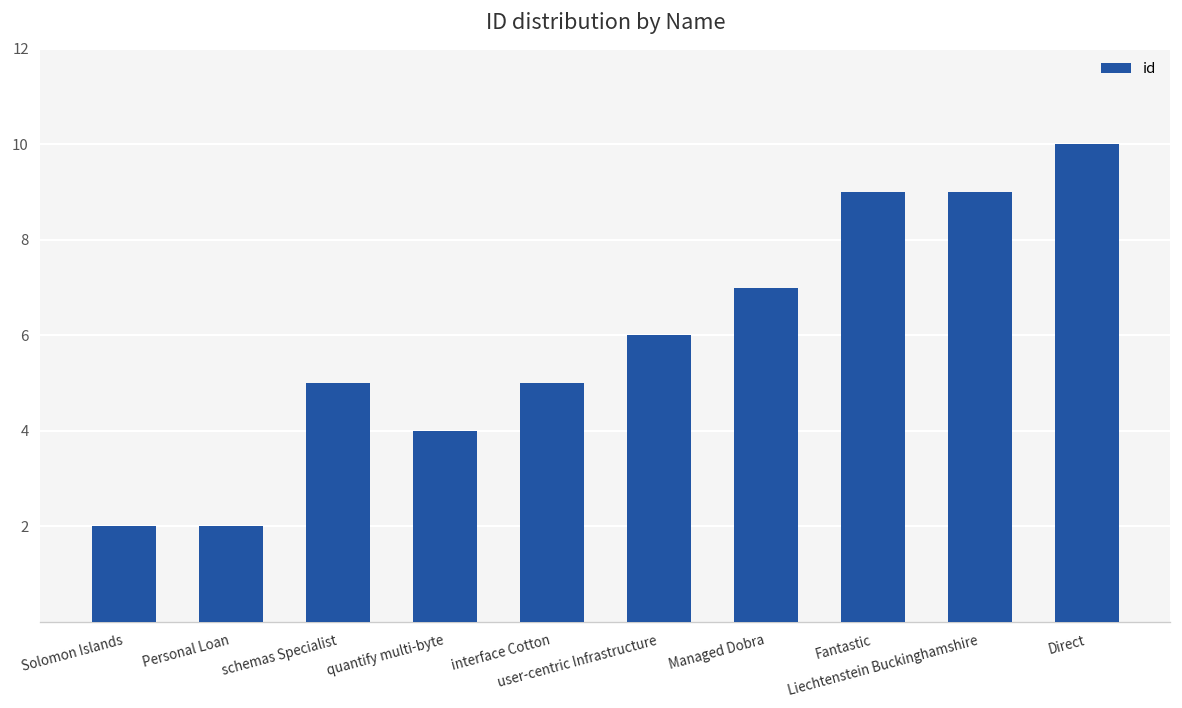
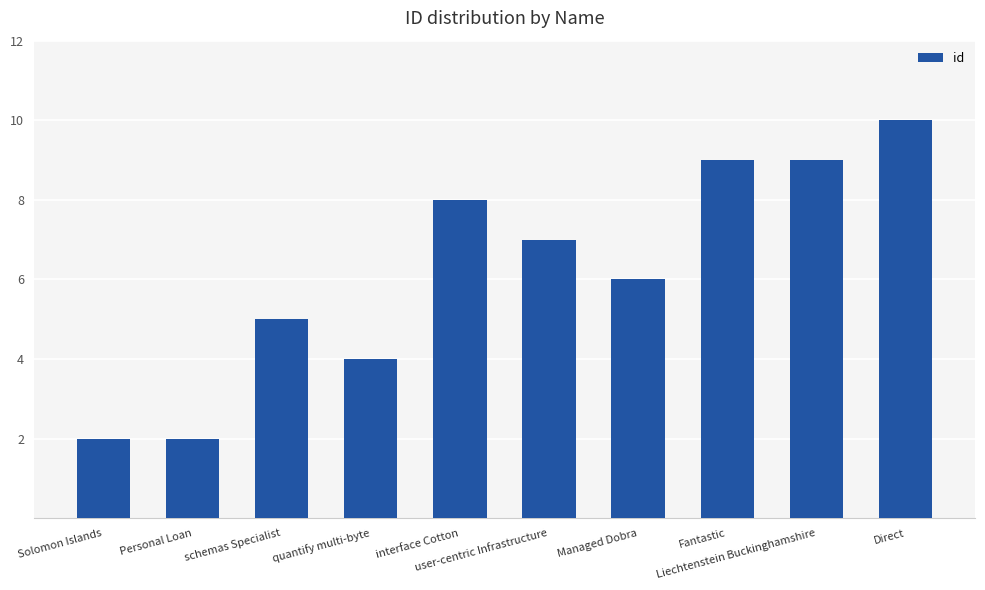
interface Cotton: 5 -> 8
user-centric Infrastructure: 6 -> 7
Managed Dobra: 7 -> 6
